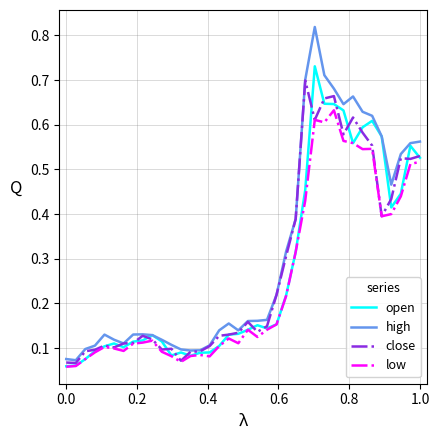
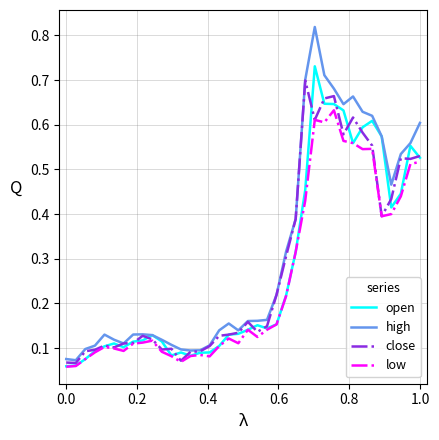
high, 1.0: 0.56 -> 0.60
